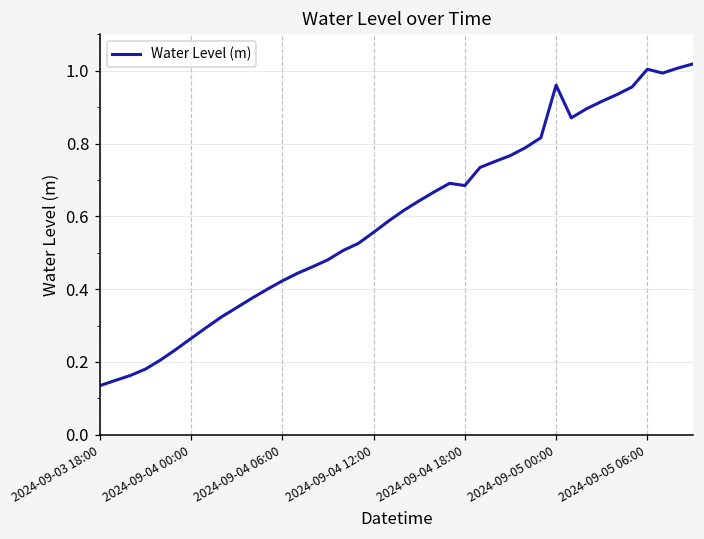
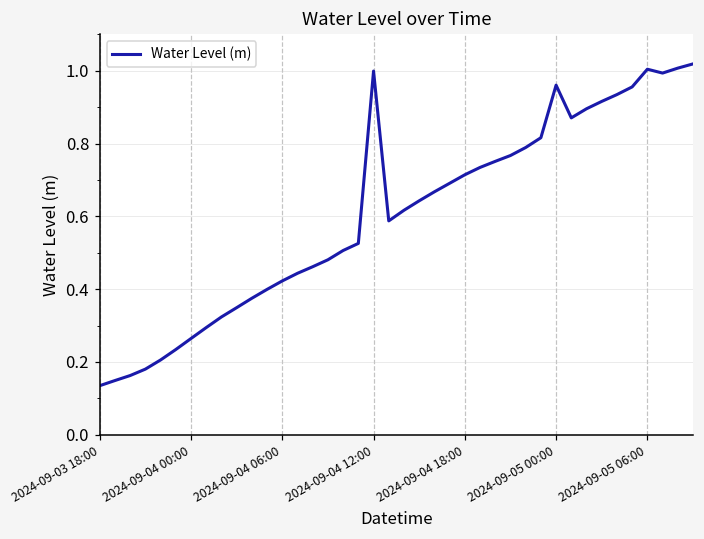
2024-09-04 12:00: 0.56 -> 1.00
2024-09-04 18:00: 0.68 -> 0.71
